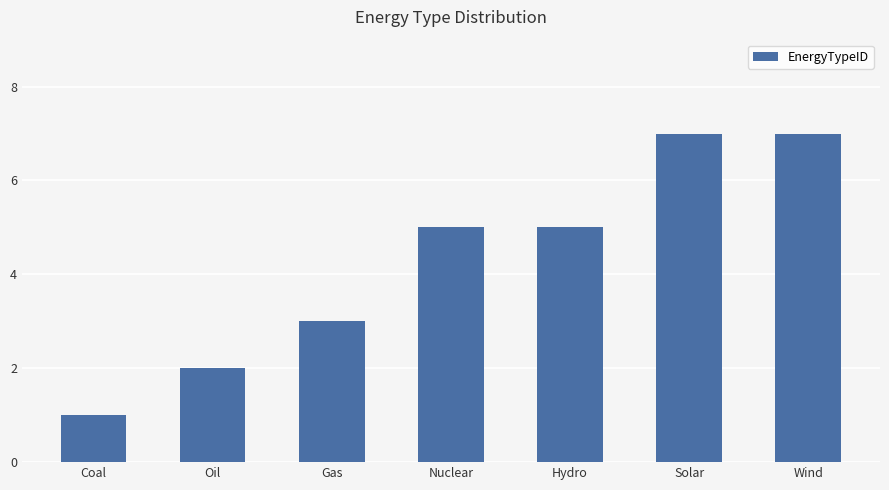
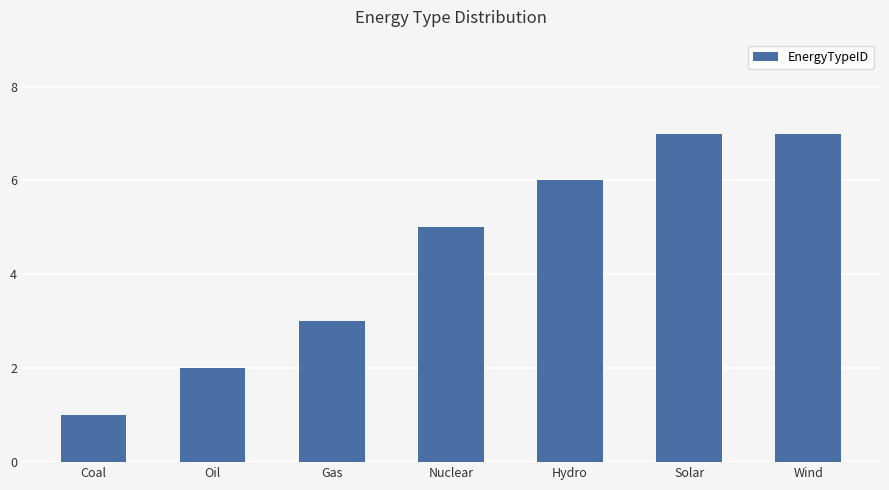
Hydro: 5 -> 6
